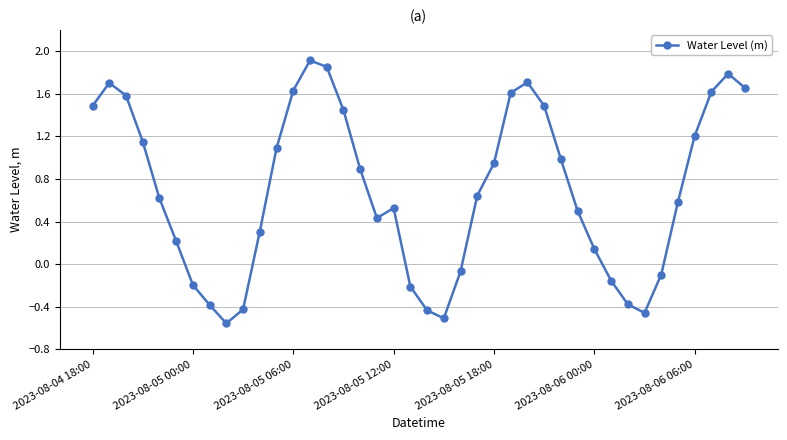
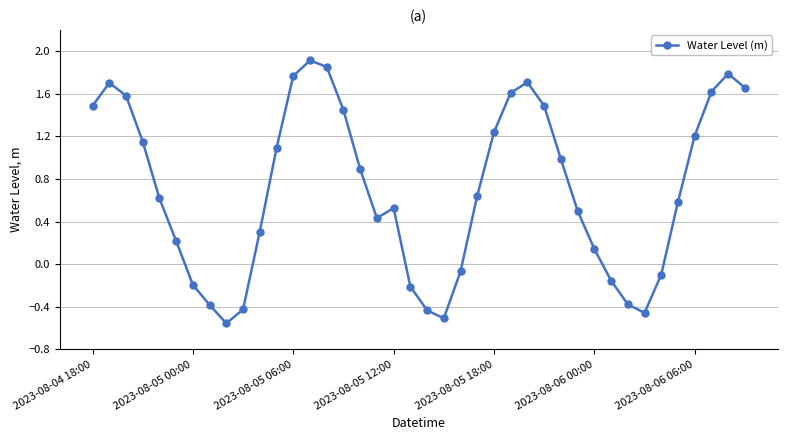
2023-08-05 06:00: 1.63 -> 1.77
2023-08-05 18:00: 0.95 -> 1.24
